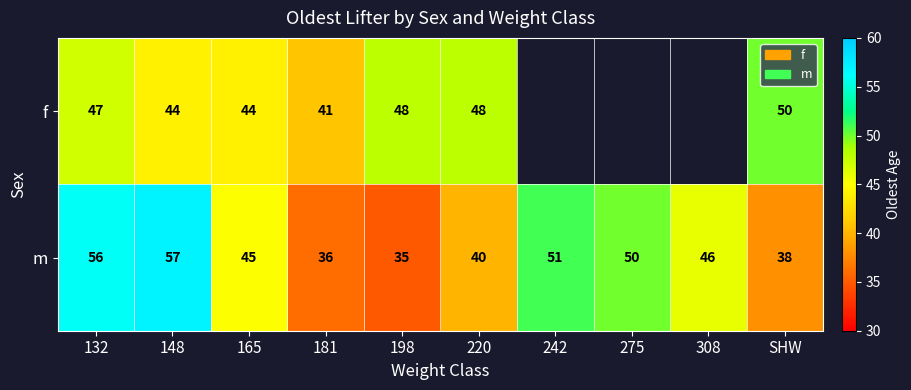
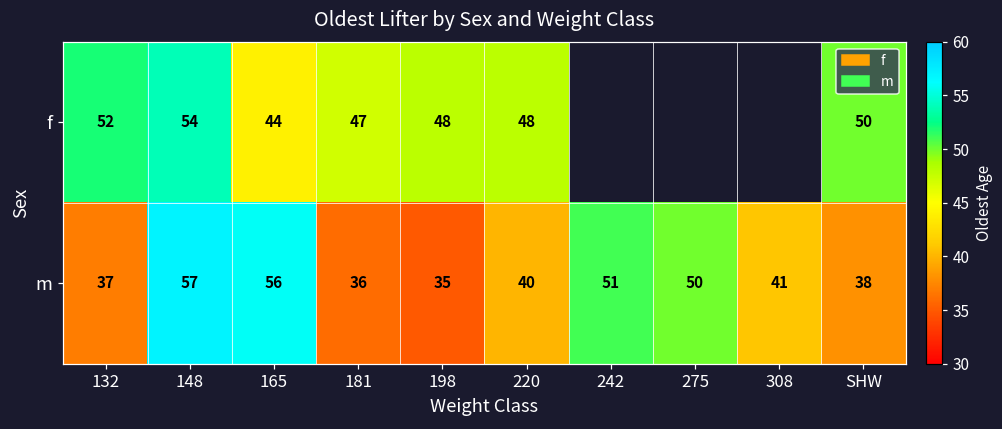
f, 132: 47 -> 52
f, 148: 44 -> 54
f, 181: 41 -> 47
m, 132: 56 -> 37
m, 165: 45 -> 56
m, 308: 46 -> 41
